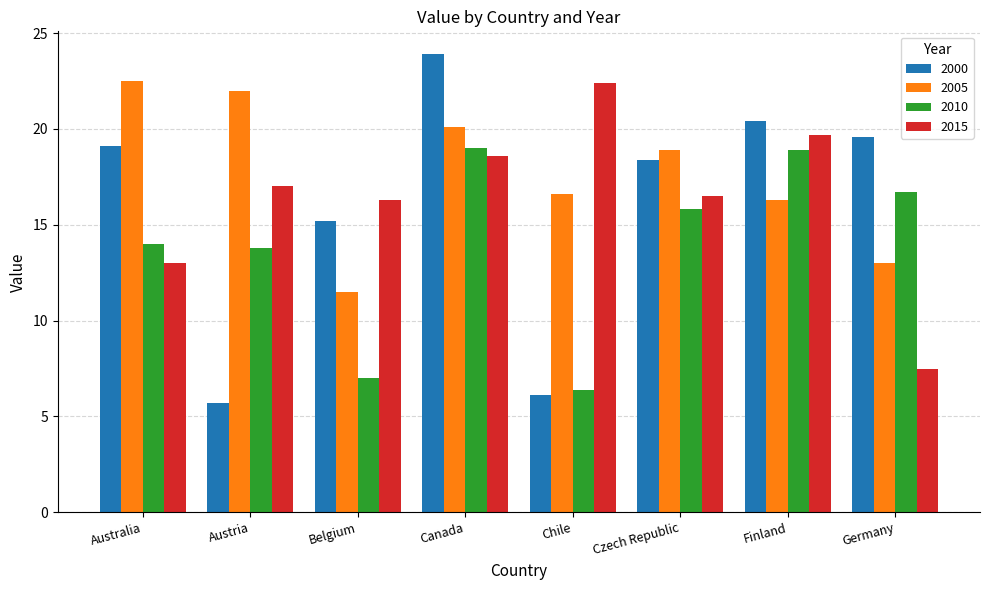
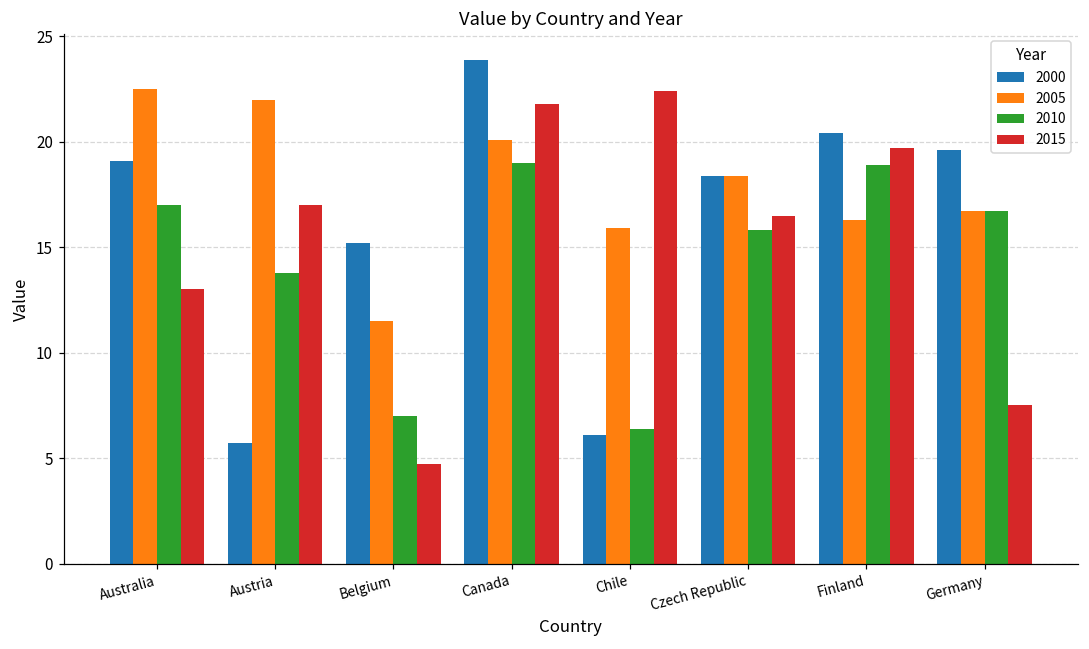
2010, Australia: 14 -> 17
2015, Belgium: 16.3 -> 4.7
2015, Canada: 18.6 -> 21.8
2005, Chile: 16.6 -> 15.9
2005, Czech Republic: 18.9 -> 18.4
2005, Germany: 13.0 -> 16.7
